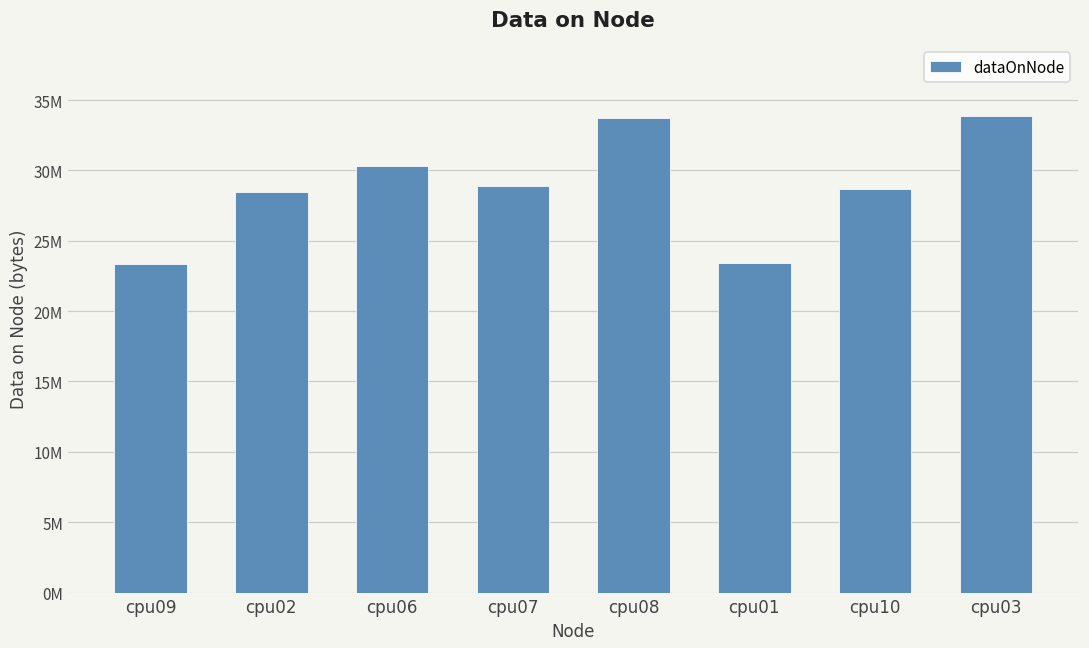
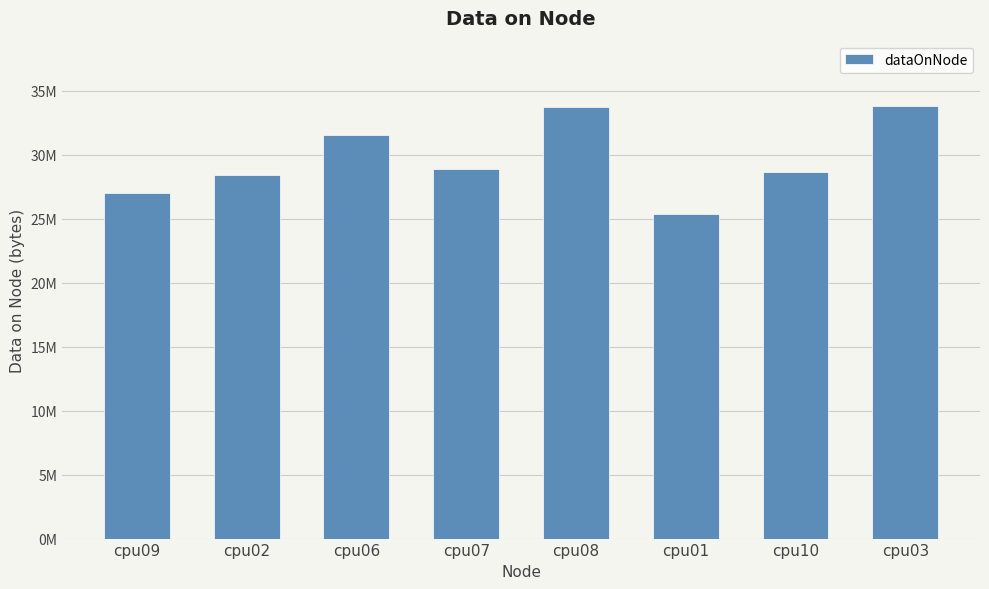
cpu09: 23400000 -> 27000000
cpu06: 30300000 -> 31600000
cpu01: 23400000 -> 25400000
